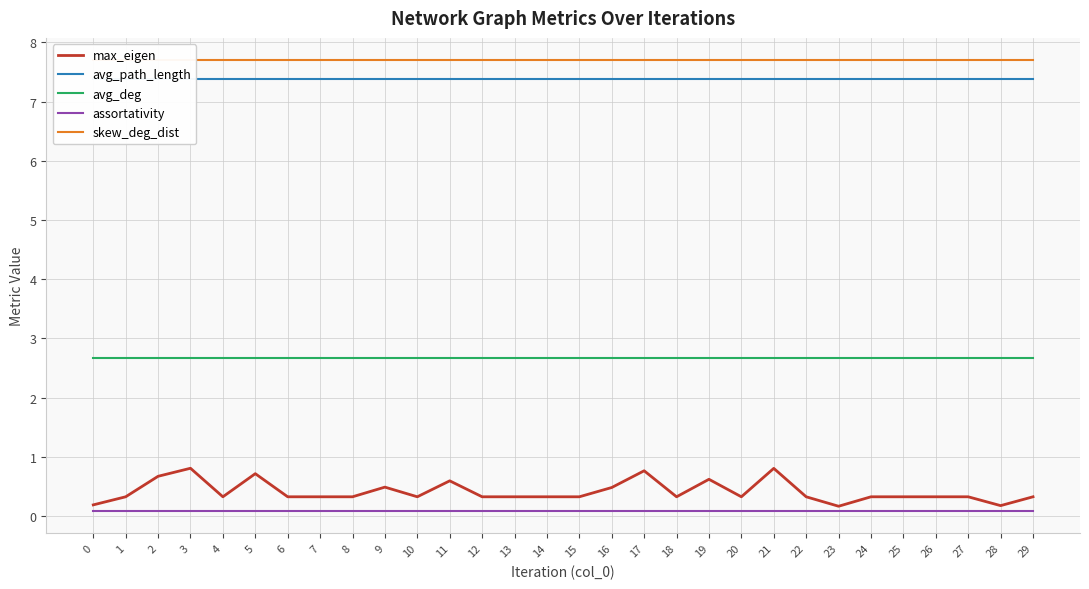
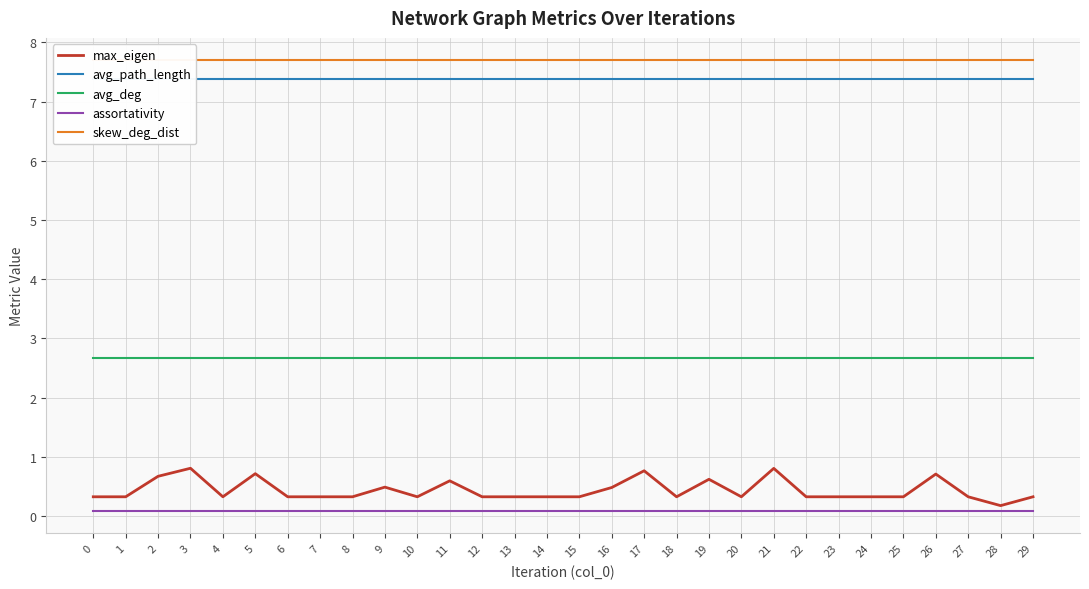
max_eigen, 0: 0.2 -> 0.3
max_eigen, 23: 0.2 -> 0.3
max_eigen, 26: 0.3 -> 0.7
